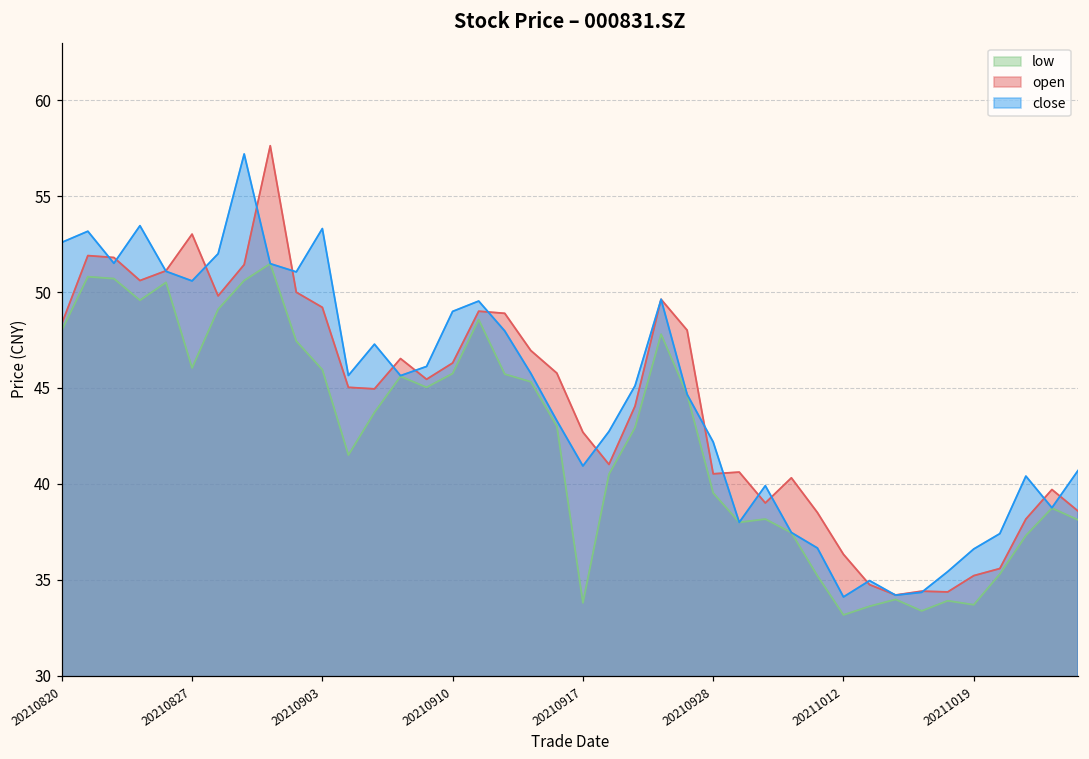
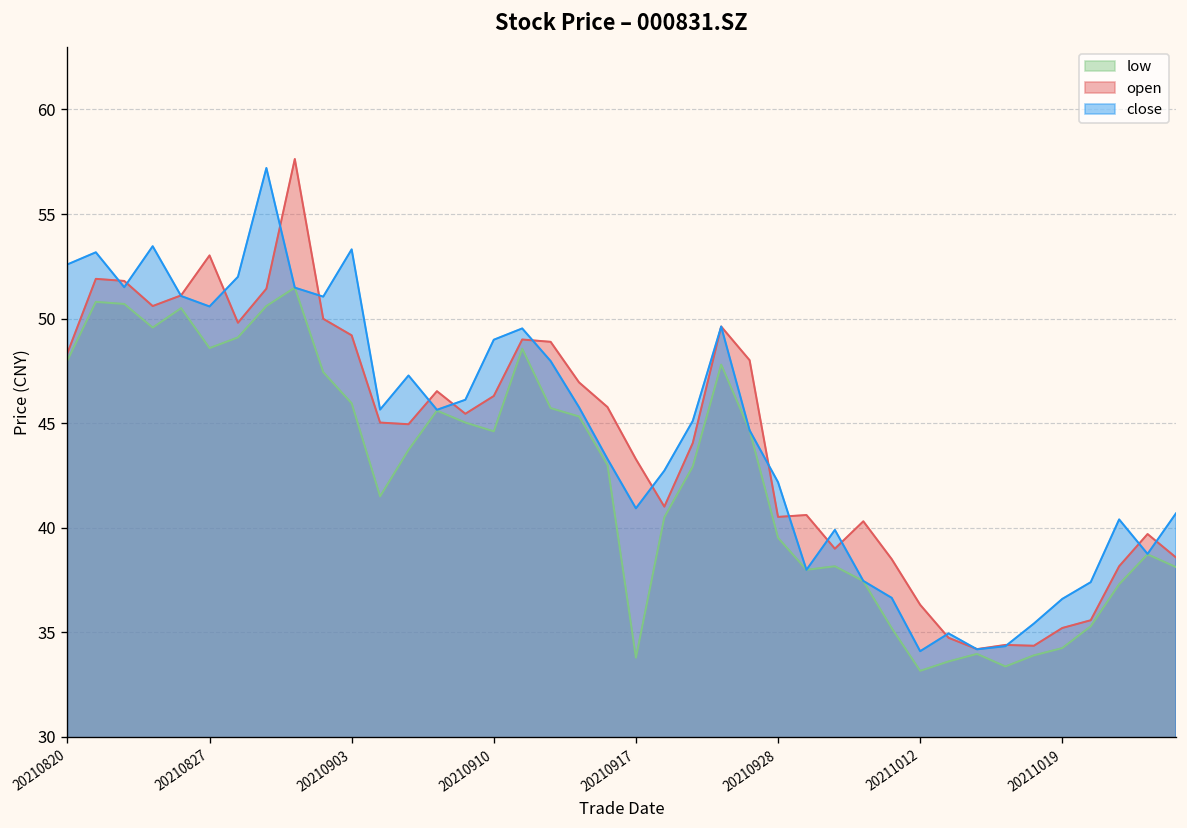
low, 20210827: 46.0 -> 48.6
low, 20210910: 45.8 -> 44.6
open, 20210917: 42.7 -> 43.3
low, 20211019: 33.7 -> 34.3
